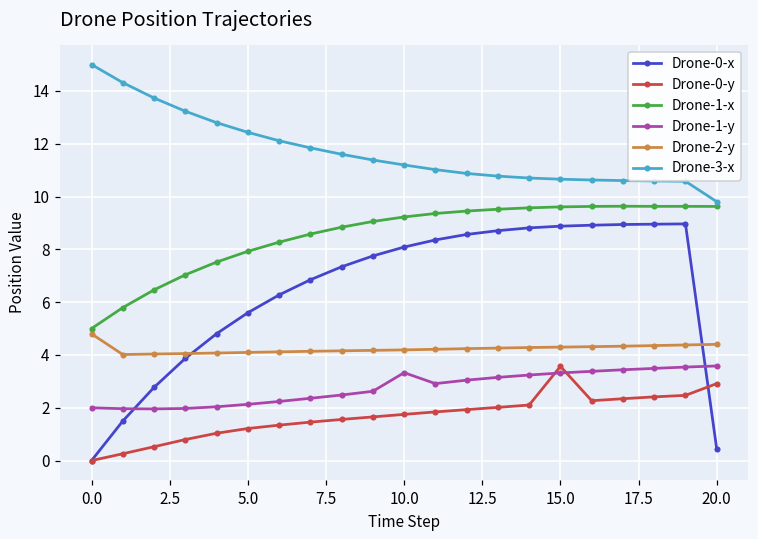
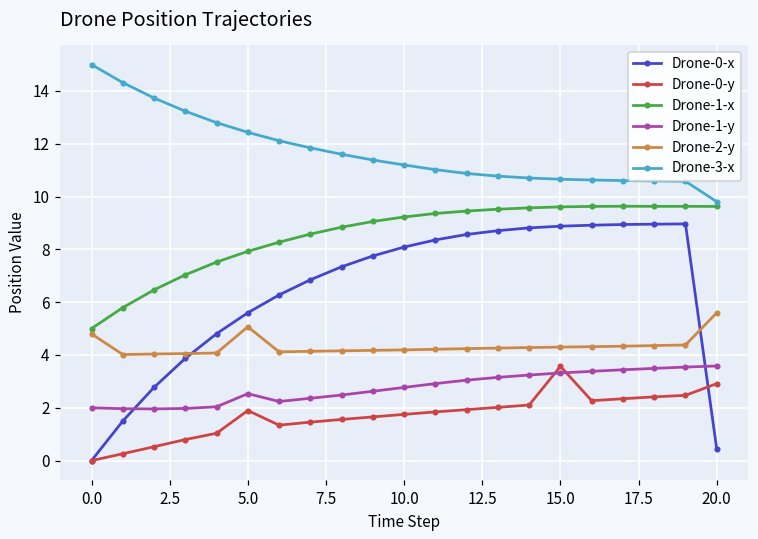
Drone-0-y, 5.0: 1.2 -> 1.9
Drone-1-y, 5.0: 2.1 -> 2.5
Drone-2-y, 5.0: 4.1 -> 5.1
Drone-1-y, 10.0: 3.3 -> 2.8
Drone-2-y, 20.0: 4.4 -> 5.6
